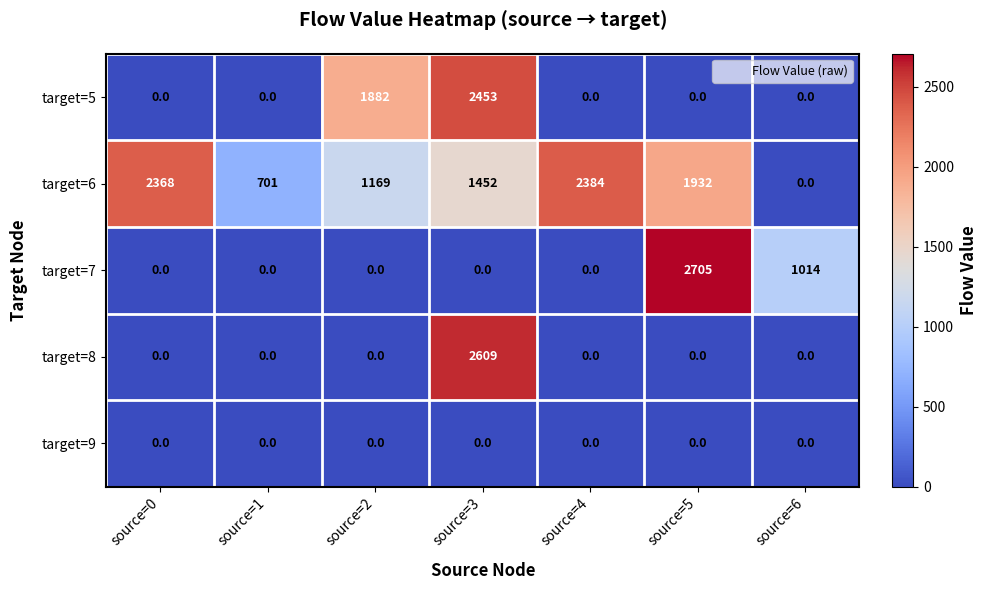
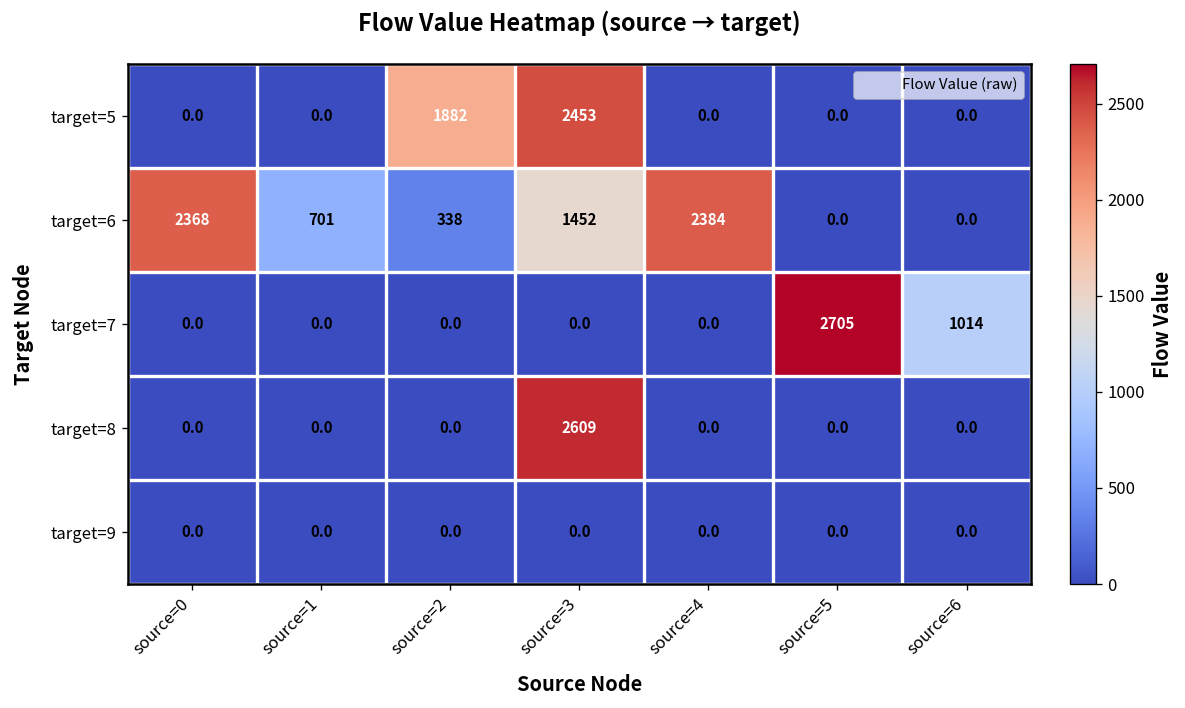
target=6, source=2: 1169 -> 338
target=6, source=5: 1932 -> 0.0
